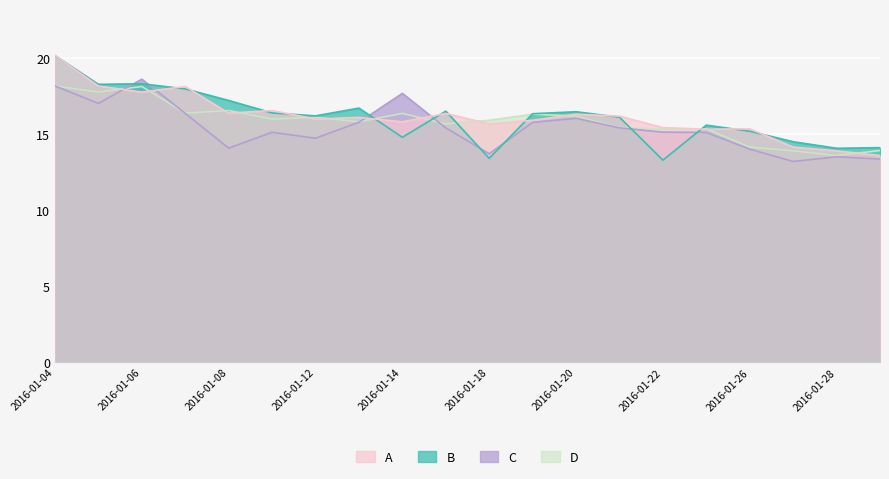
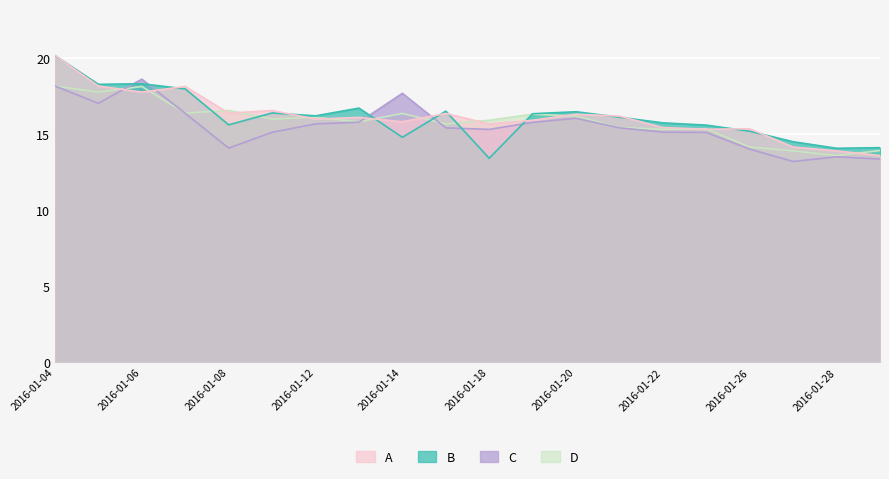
B, 2016-01-08: 17.2 -> 15.6
C, 2016-01-12: 14.7 -> 15.7
C, 2016-01-18: 13.7 -> 15.3
B, 2016-01-22: 13.3 -> 15.7
